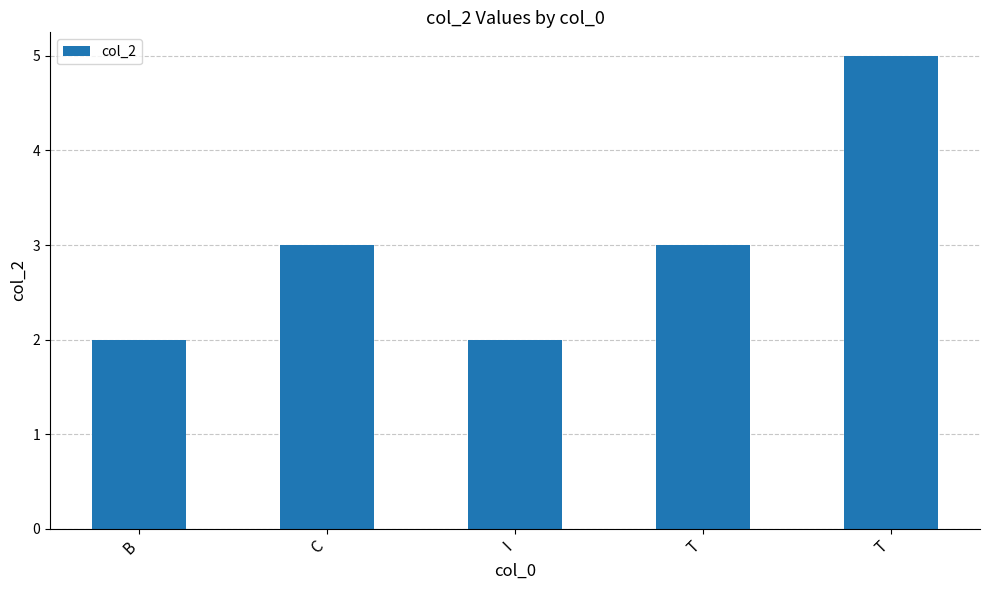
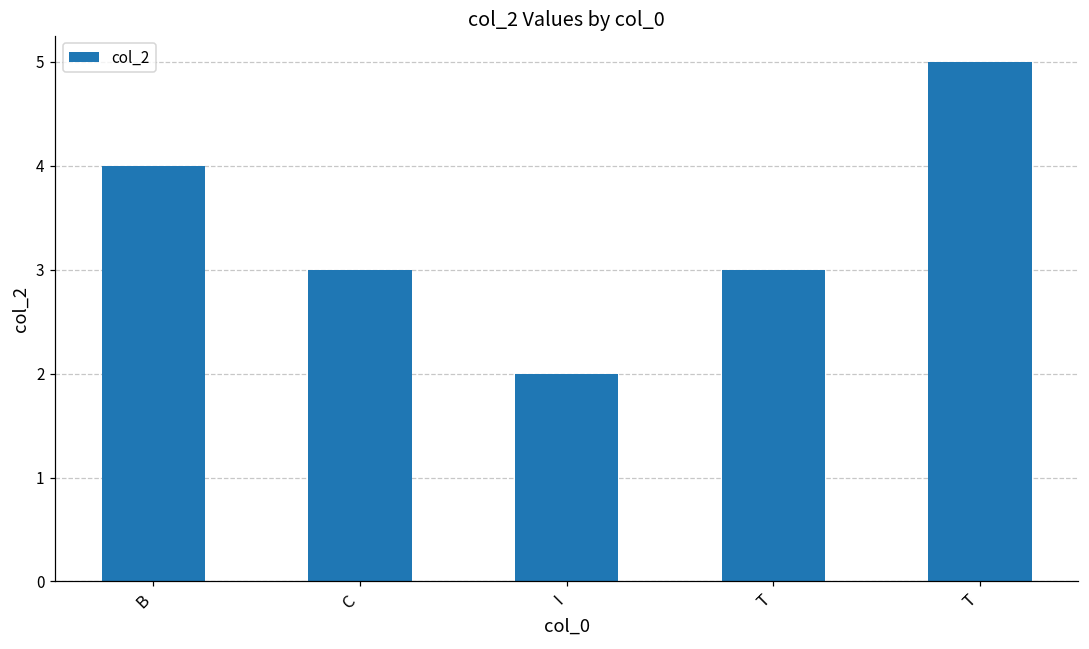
B: 2 -> 4
